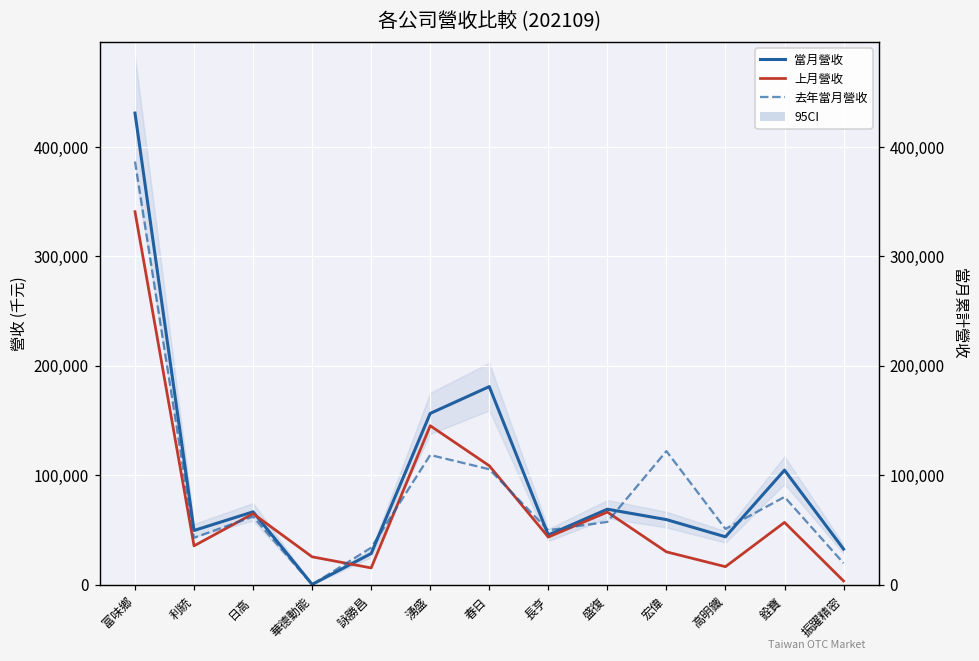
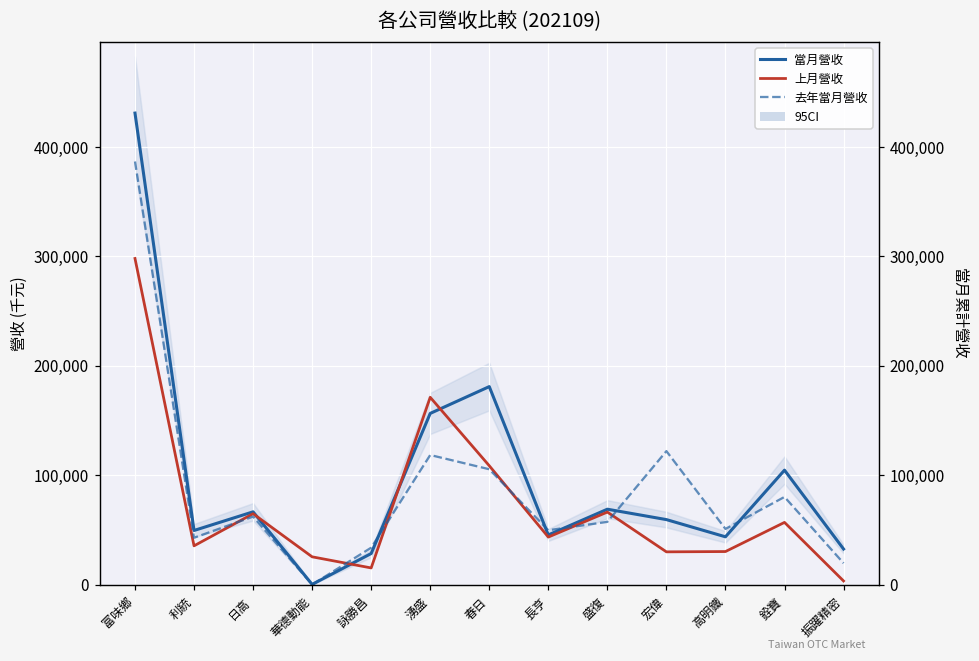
上月營收, 富味鄉: 340,000 -> 300,000
上月營收, 湧盛: 150,000 -> 170,000
上月營收, 高明鐵: 20,000 -> 30,000
